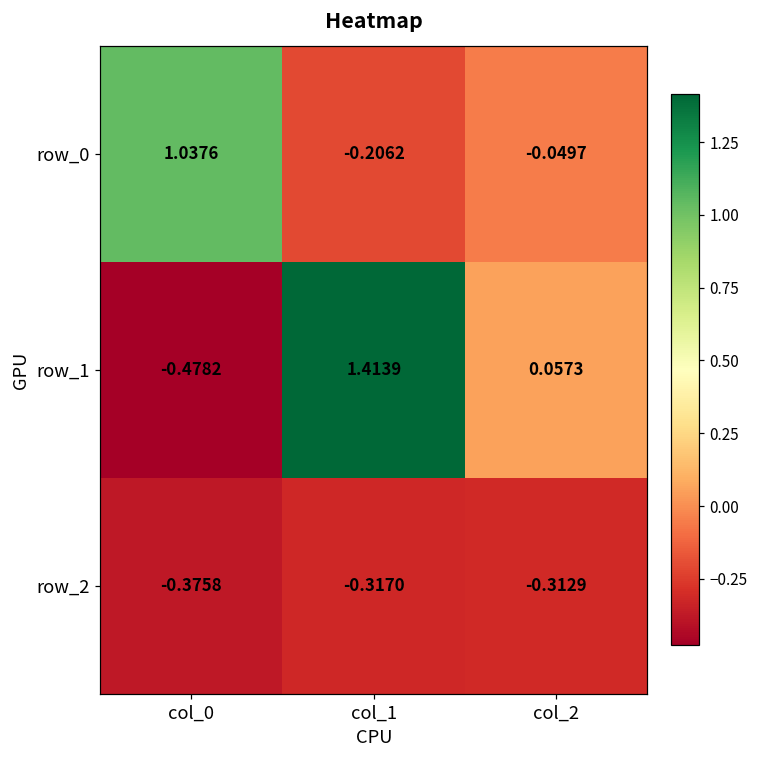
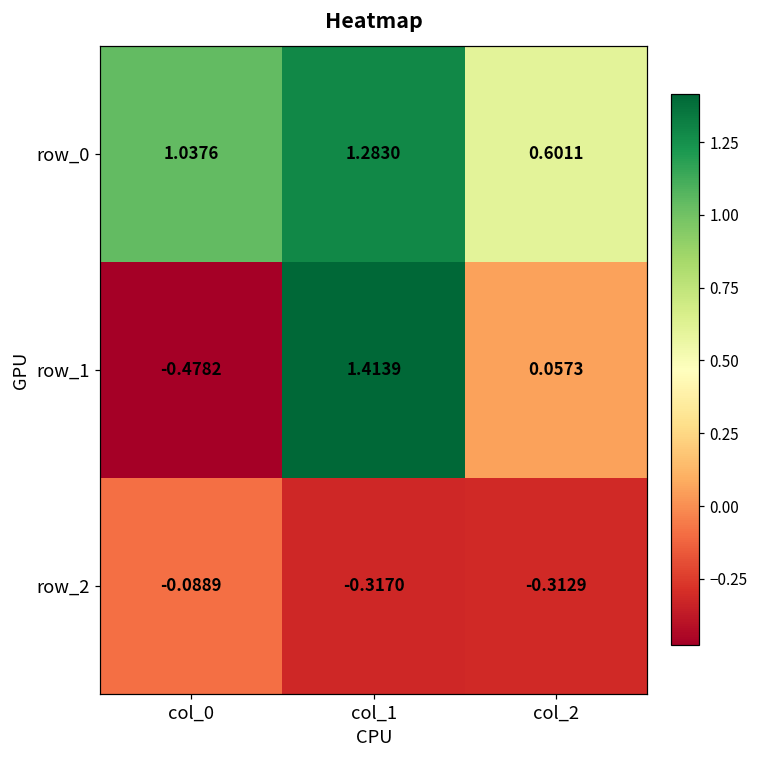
row_0, col_1: -0.2062 -> 1.2830
row_0, col_2: -0.0497 -> 0.6011
row_2, col_0: -0.3758 -> -0.0889
